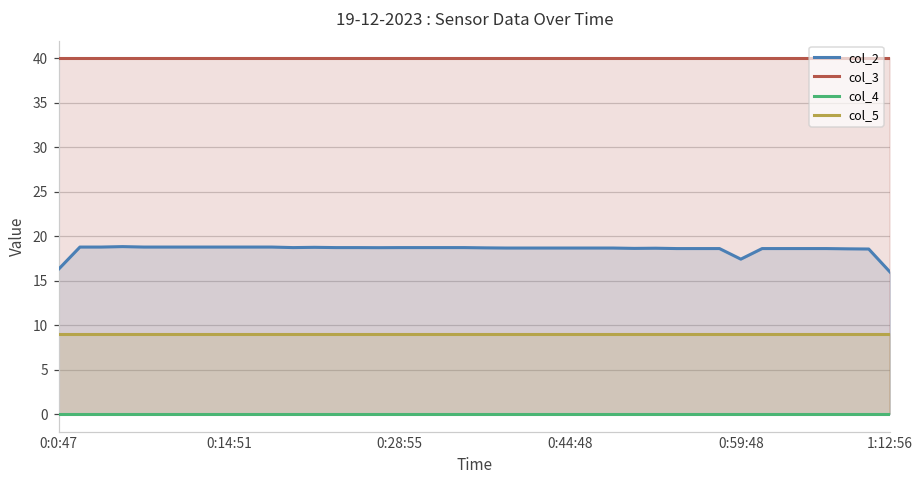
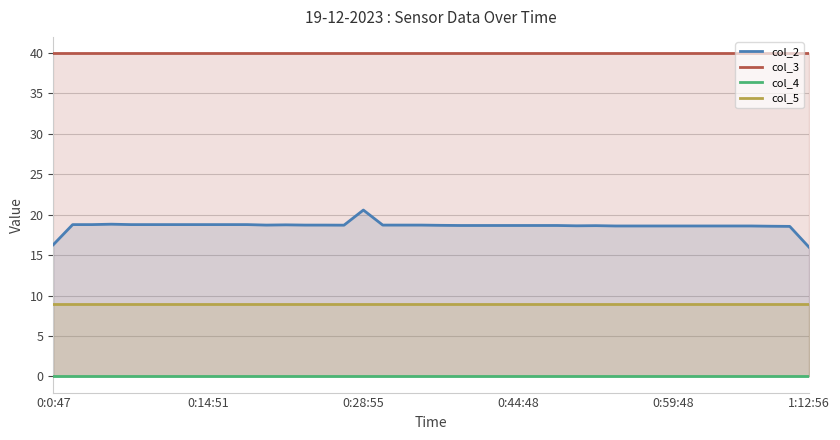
col_2, 0:28:55: 19 -> 21
col_2, 0:59:48: 17 -> 19
